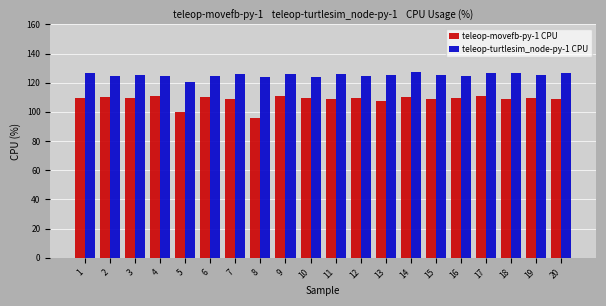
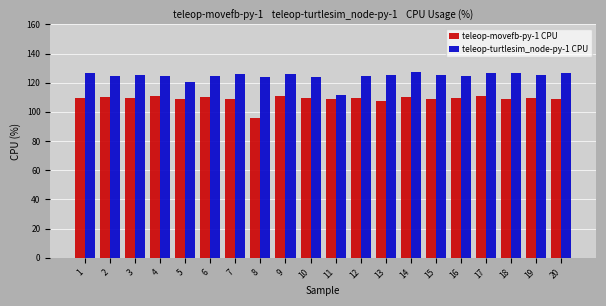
teleop-movefb-py-1 CPU, 5: 100 -> 109
teleop-turtlesim_node-py-1 CPU, 11: 126 -> 112
